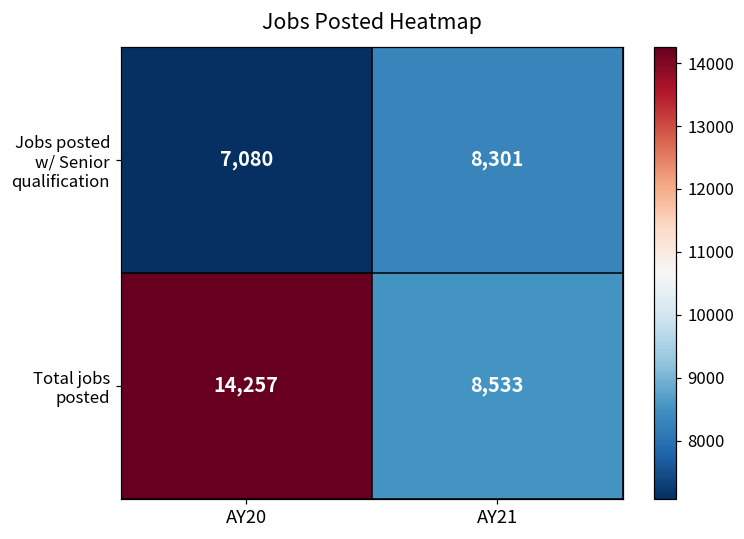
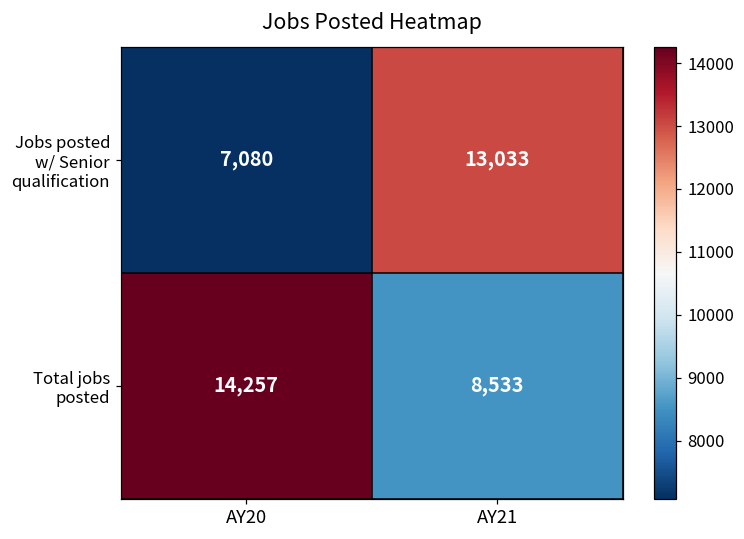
Jobs posted w/ Senior qualification, AY21: 8,301 -> 13,033
